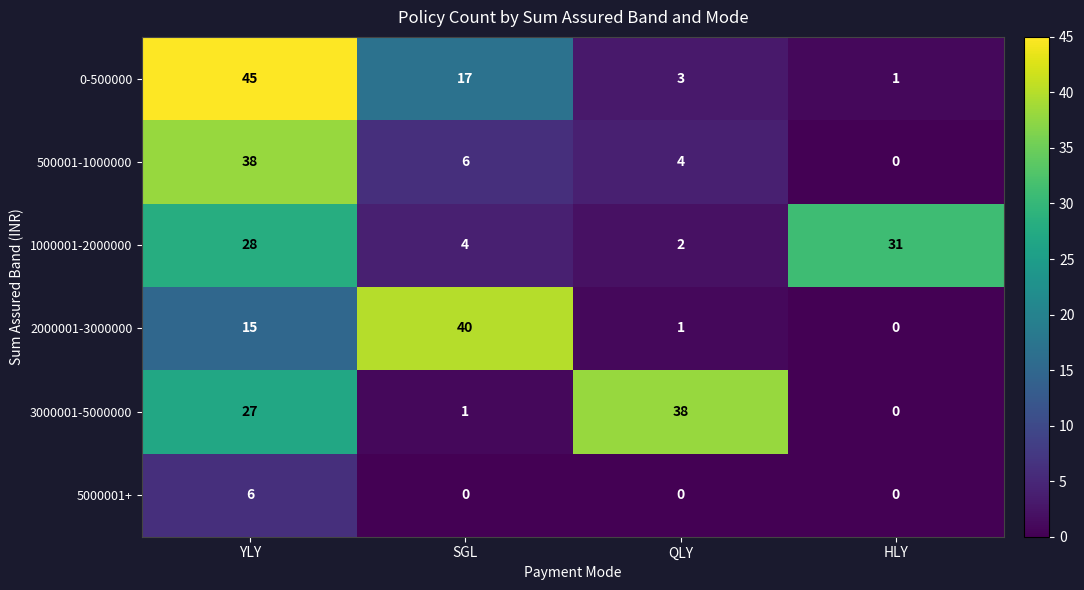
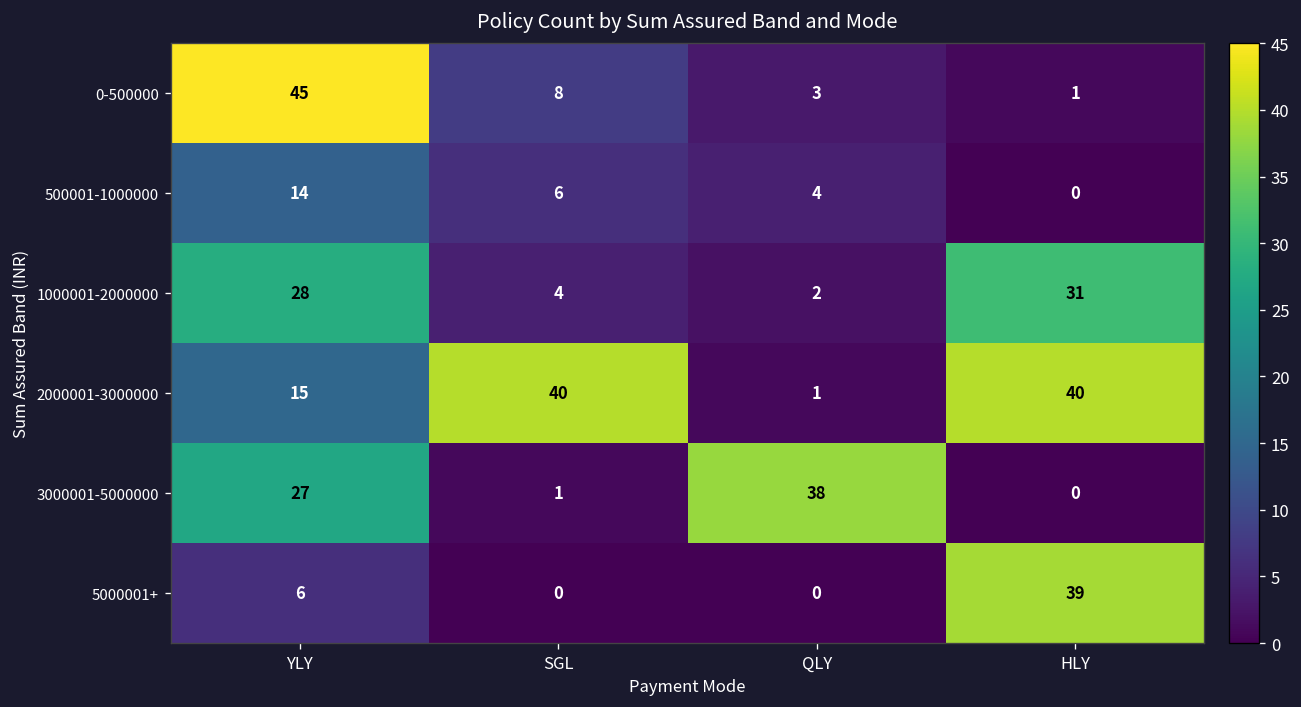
0-500000, SGL: 17 -> 8
500001-1000000, YLY: 38 -> 14
2000001-3000000, HLY: 0 -> 40
5000001+, HLY: 0 -> 39
